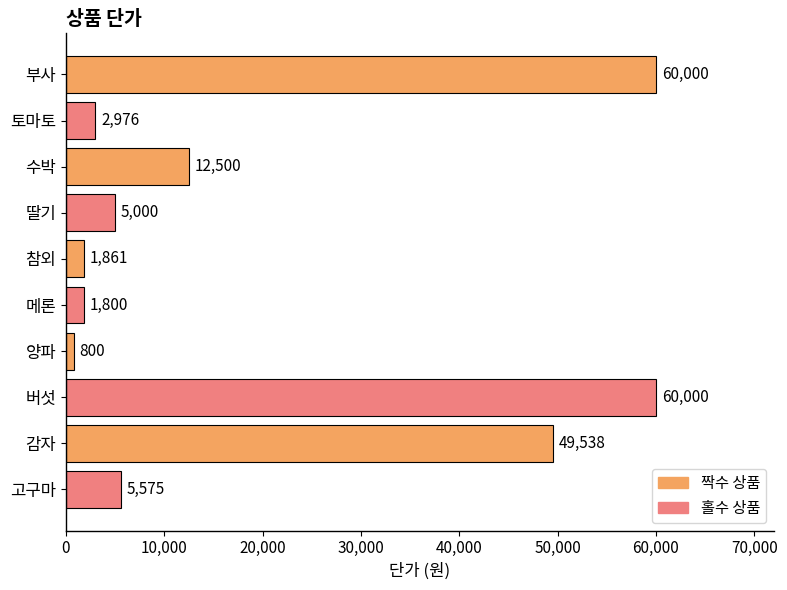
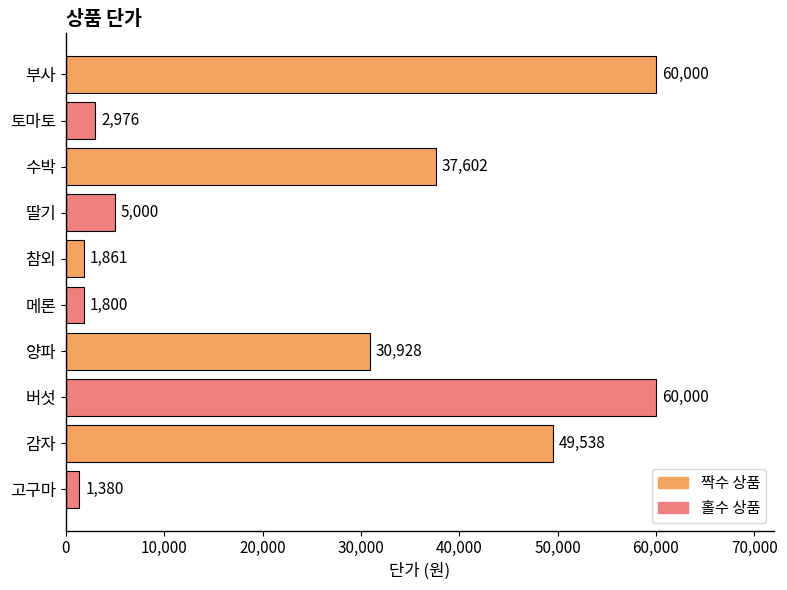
수박: 12,500 -> 37,602
양파: 800 -> 30,928
고구마: 5,575 -> 1,380
